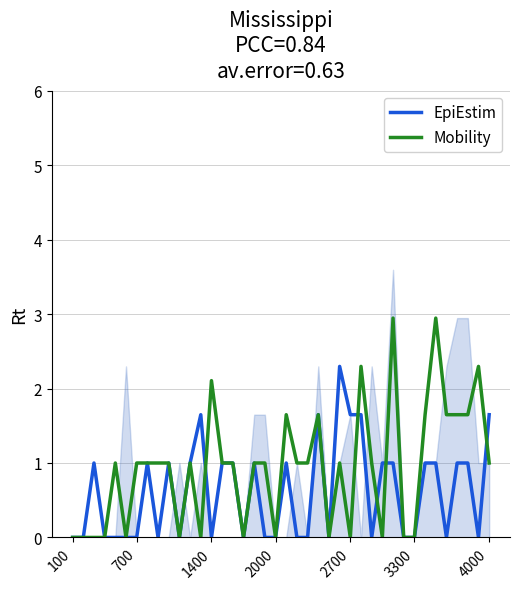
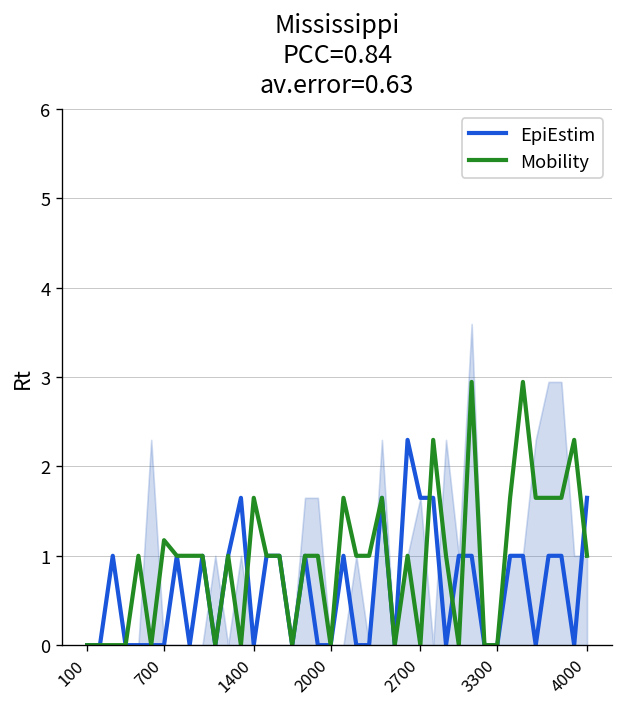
Mobility, 700: 1.0 -> 1.2
Mobility, 1400: 2.1 -> 1.6
